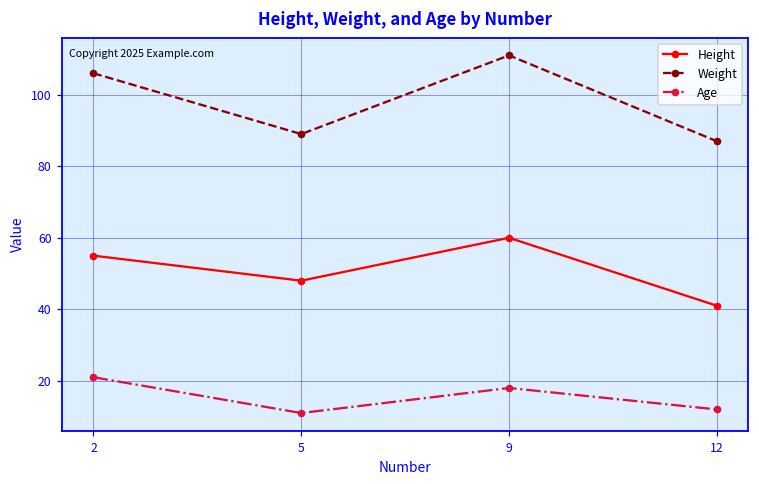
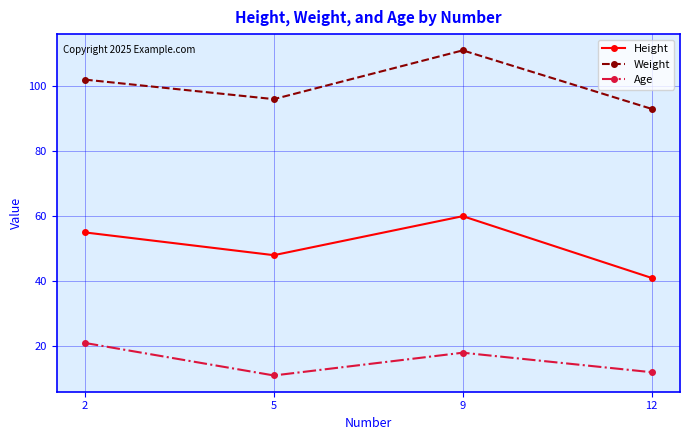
Weight, 2: 106 -> 102
Weight, 5: 89 -> 96
Weight, 12: 87 -> 93
